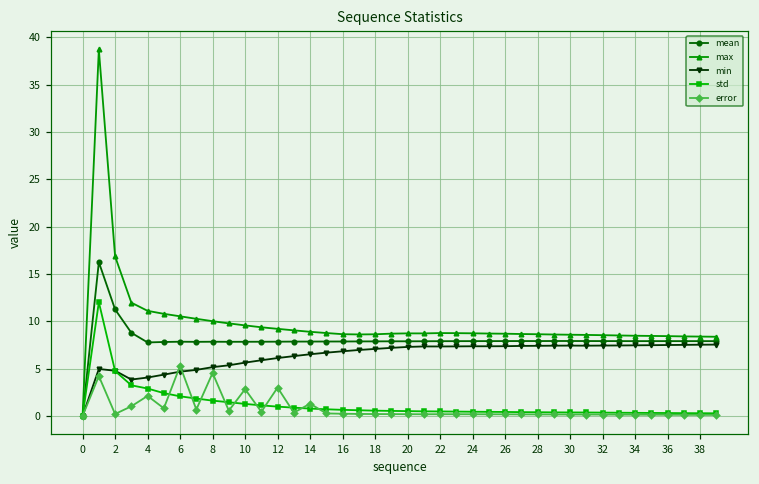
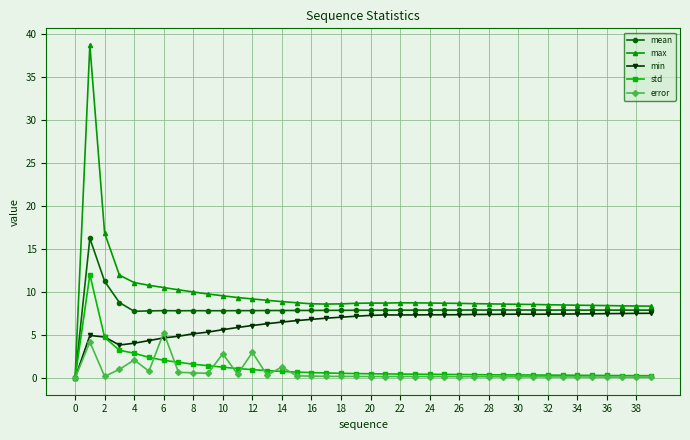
error, 8: 5 -> 1
